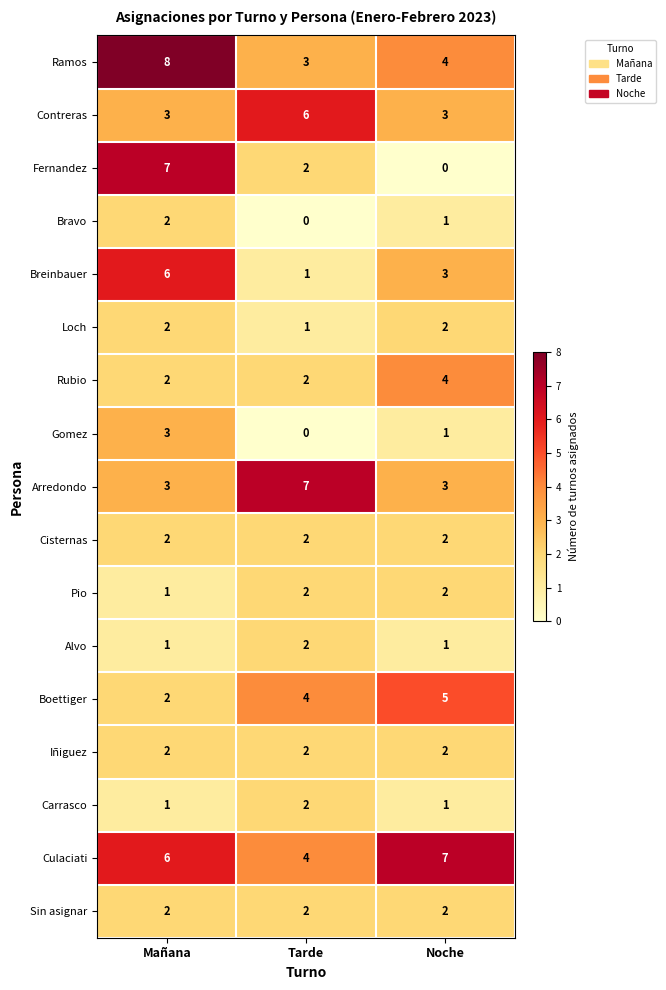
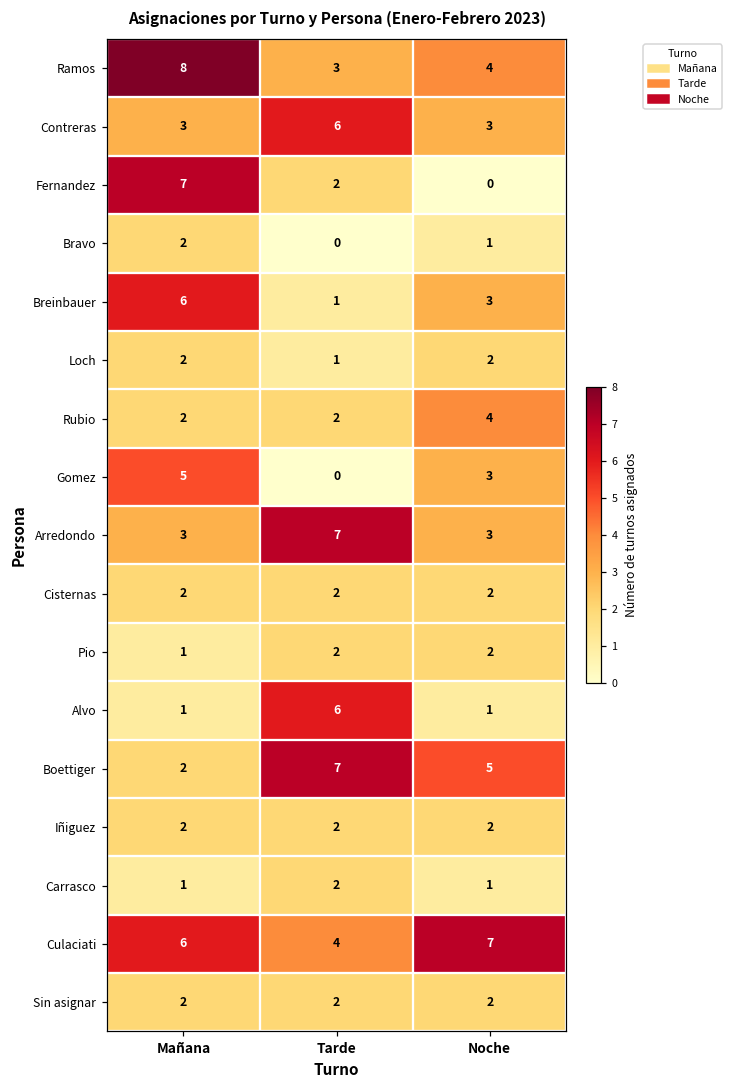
Gomez, Mañana: 3 -> 5
Gomez, Noche: 1 -> 3
Alvo, Tarde: 2 -> 6
Boettiger, Tarde: 4 -> 7
